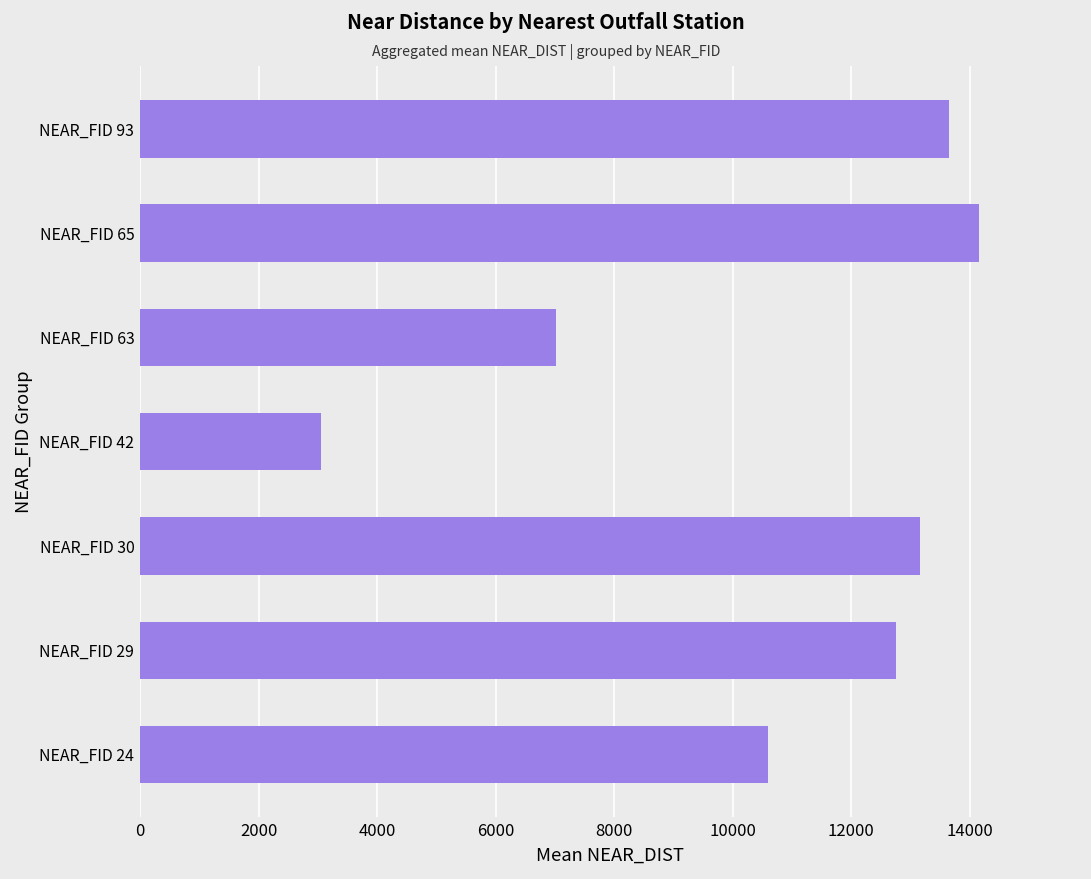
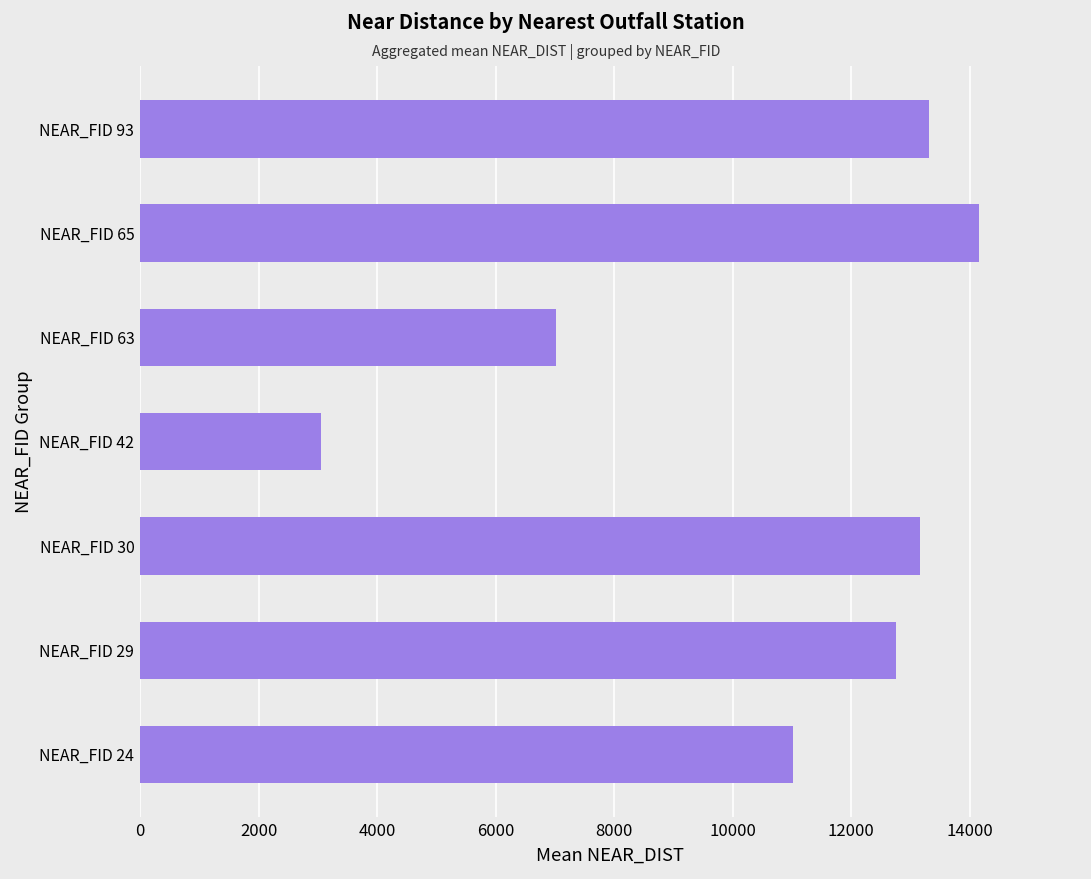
NEAR_FID 93: 13600 -> 13300
NEAR_FID 24: 10600 -> 11000
